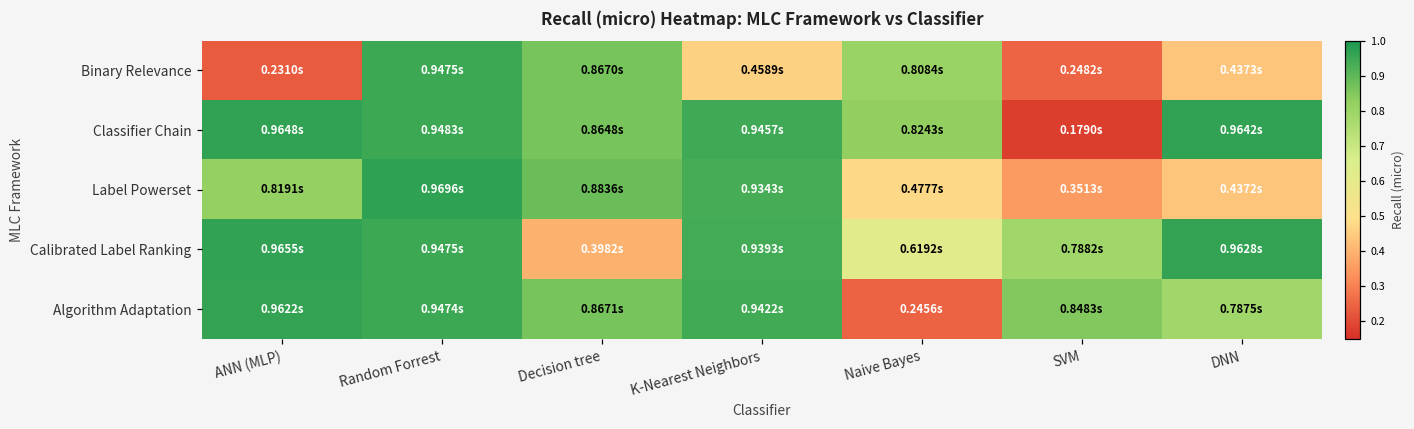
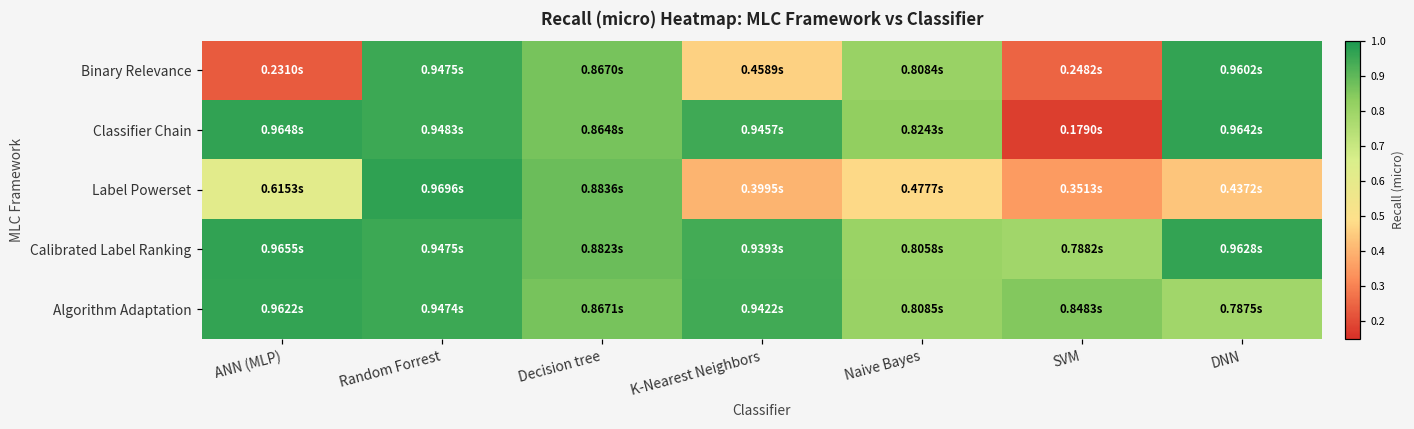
Binary Relevance, DNN: 0.4373s -> 0.9602s
Label Powerset, ANN (MLP): 0.8191s -> 0.6153s
Label Powerset, K-Nearest Neighbors: 0.9343s -> 0.3995s
Calibrated Label Ranking, Decision tree: 0.3982s -> 0.8823s
Calibrated Label Ranking, Naive Bayes: 0.6192s -> 0.8058s
Algorithm Adaptation, Naive Bayes: 0.2456s -> 0.8085s
